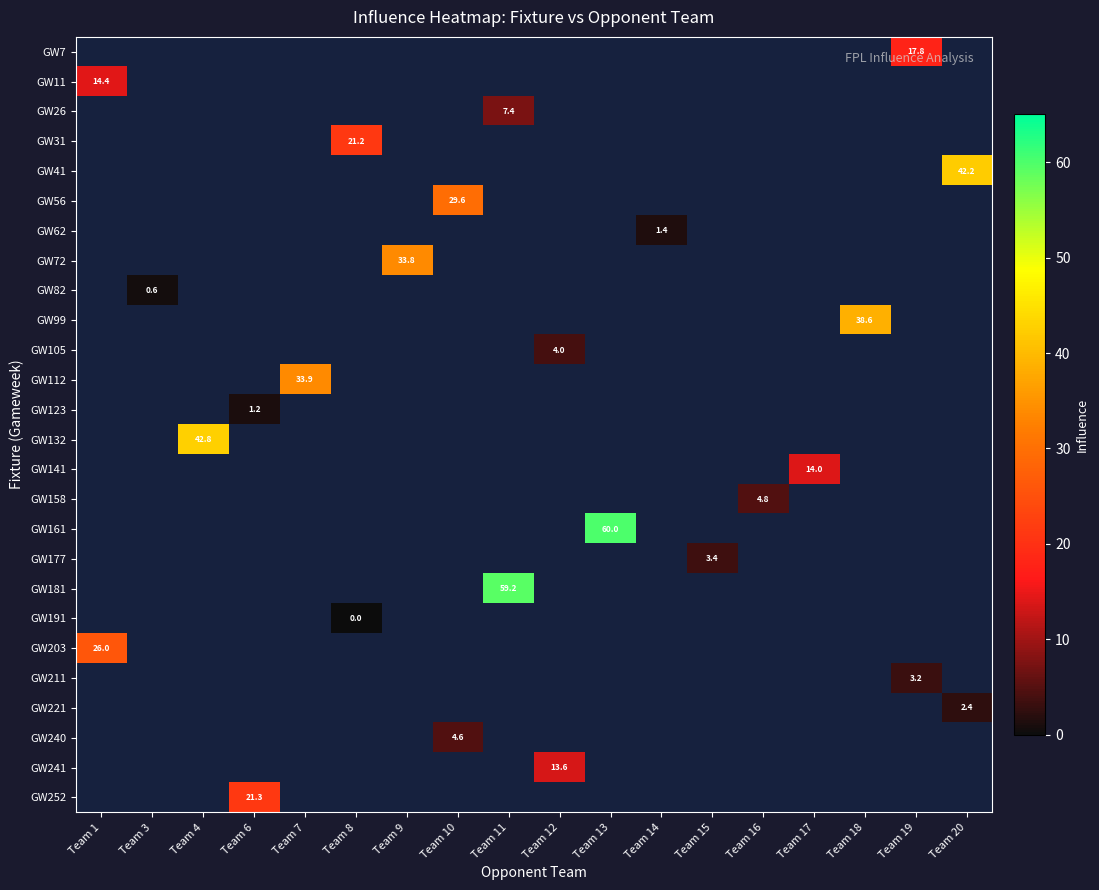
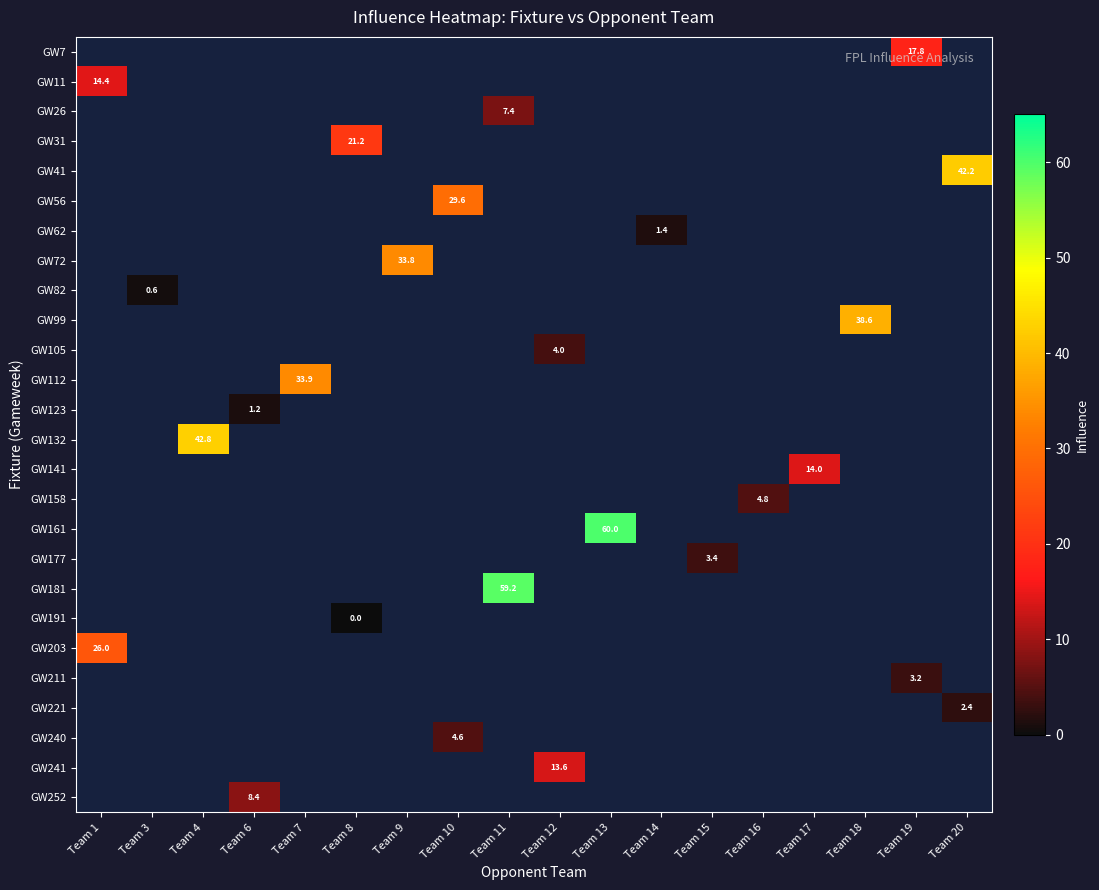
GW252, Team 6: 21.3 -> 8.4
